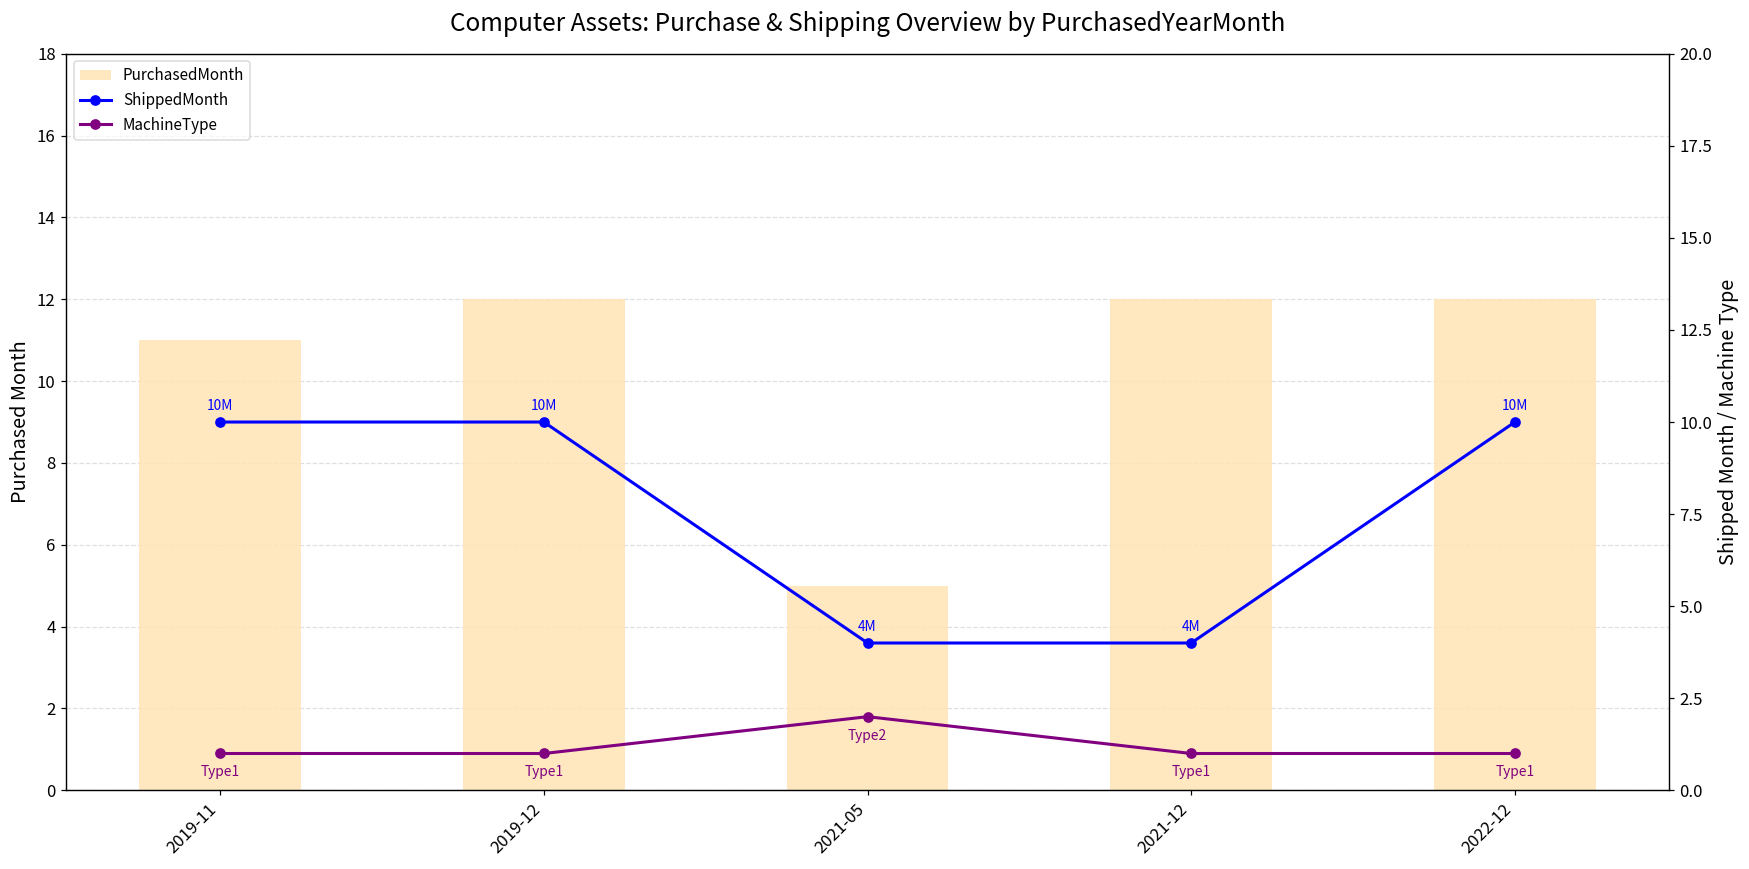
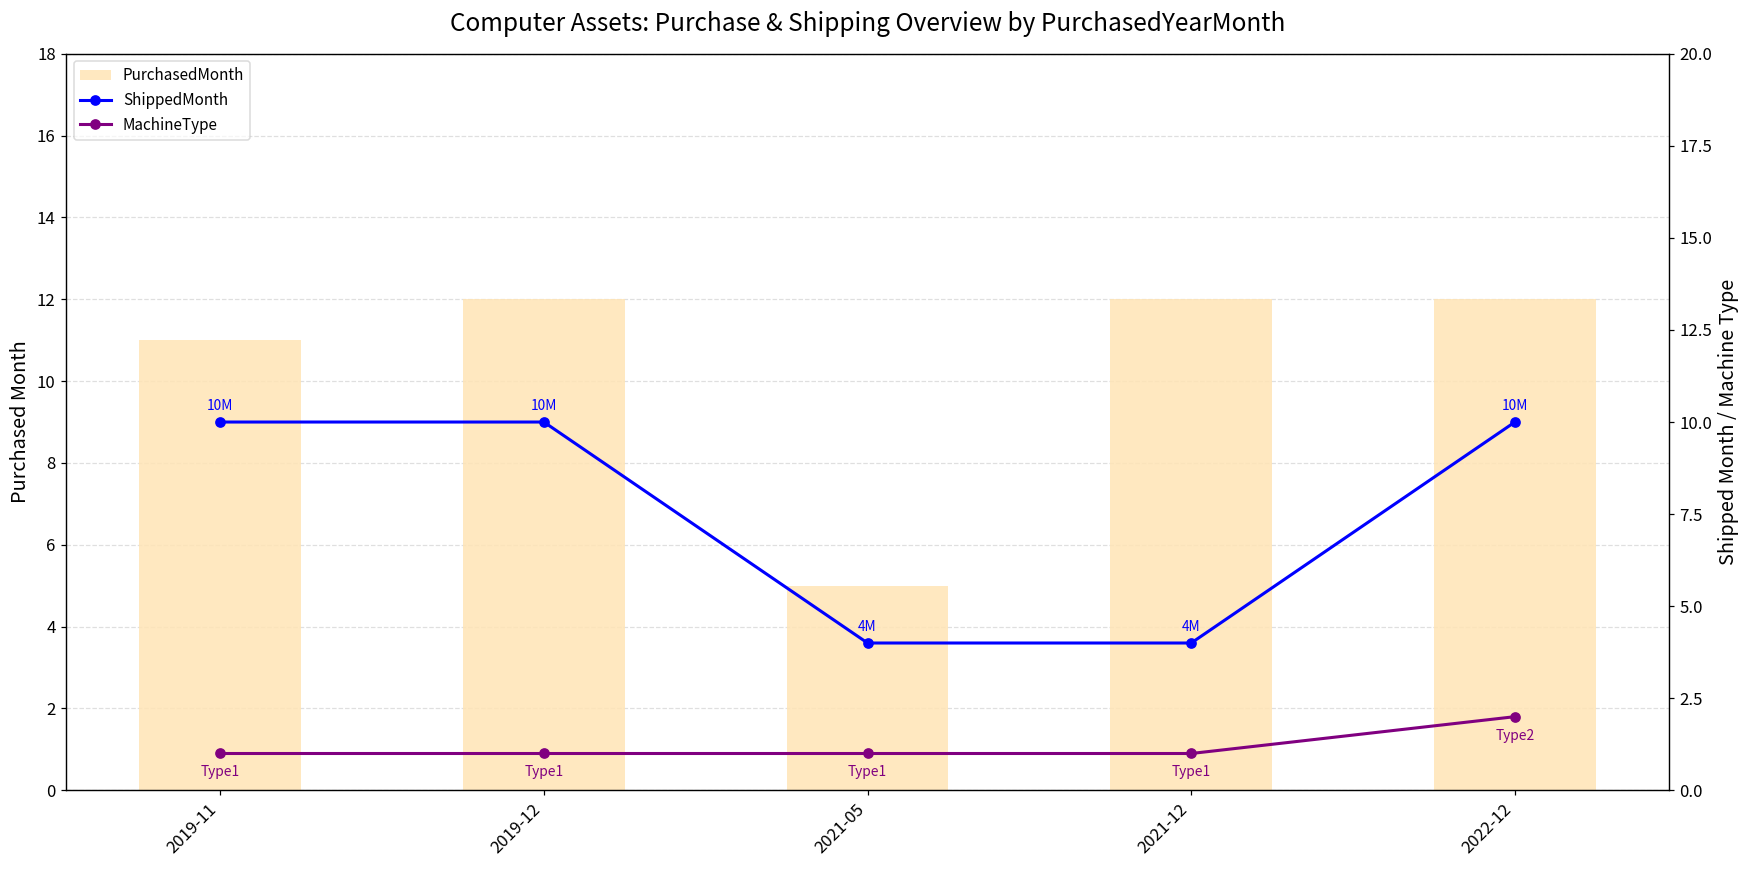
MachineType, 2021-05: 2 -> 1
MachineType, 2022-12: 1 -> 2
